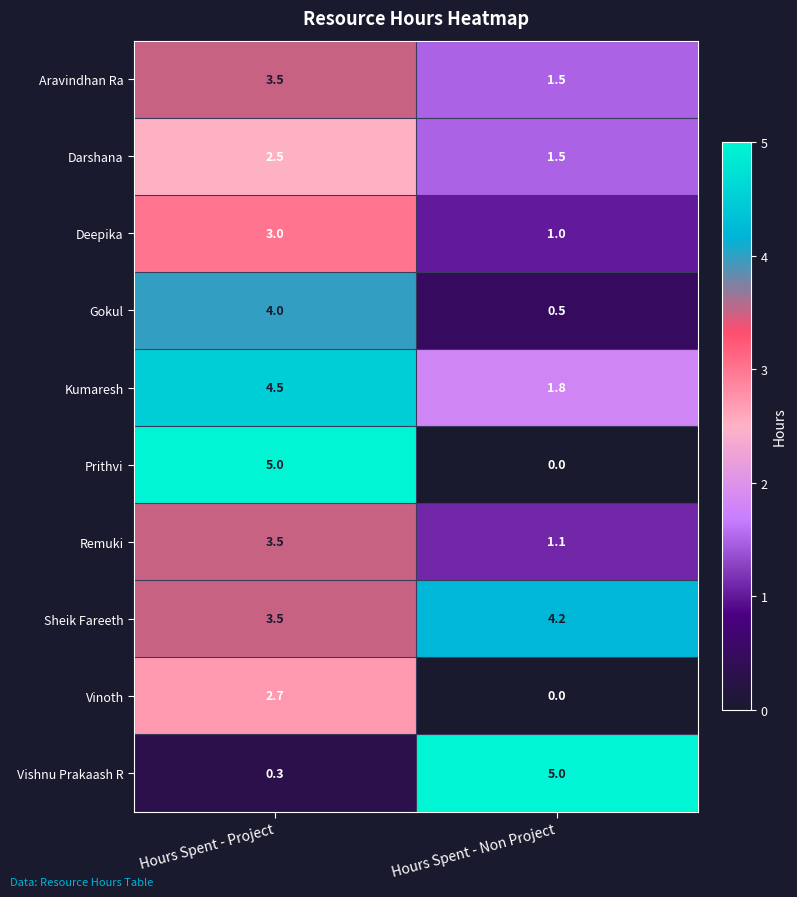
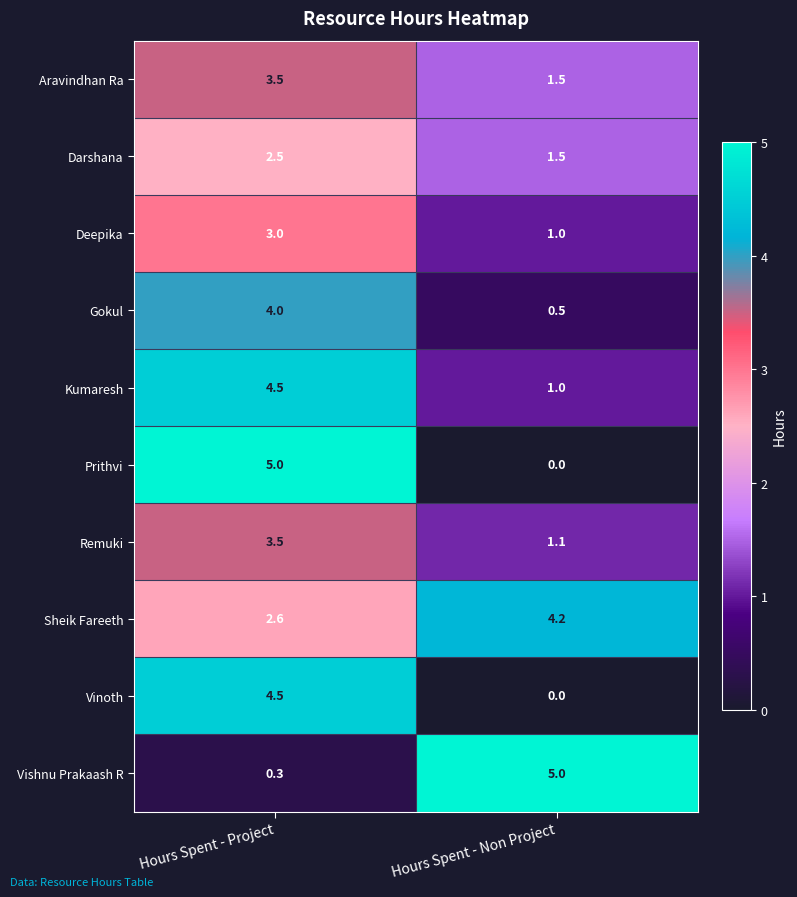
Kumaresh, Hours Spent - Non Project: 1.8 -> 1.0
Sheik Fareeth, Hours Spent - Project: 3.5 -> 2.6
Vinoth, Hours Spent - Project: 2.7 -> 4.5
